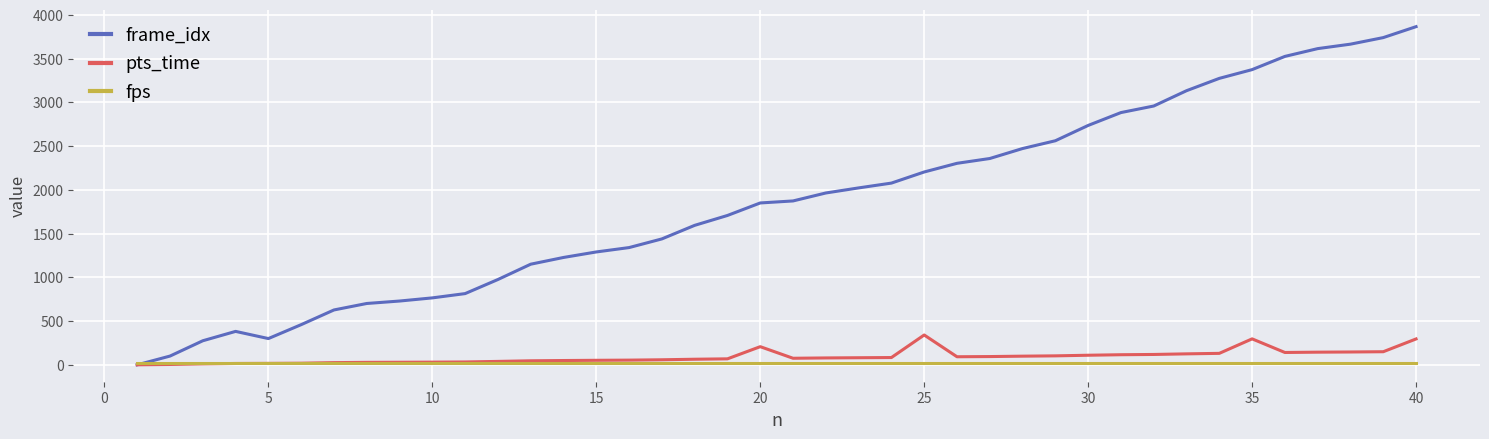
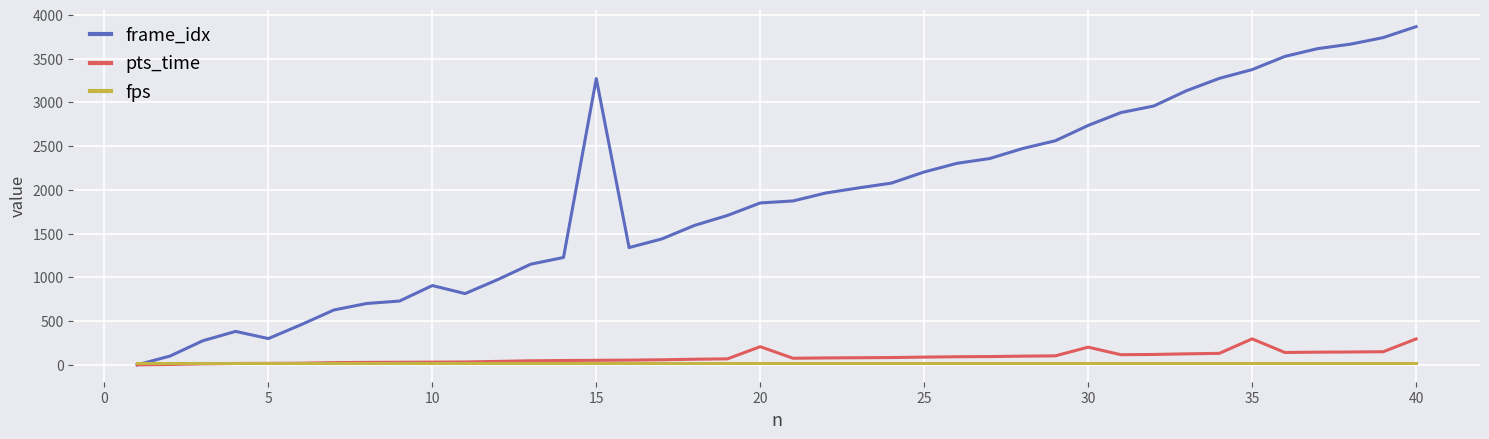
frame_idx, 10: 800 -> 900
frame_idx, 15: 1300 -> 3300
pts_time, 25: 300 -> 100
pts_time, 30: 100 -> 200
